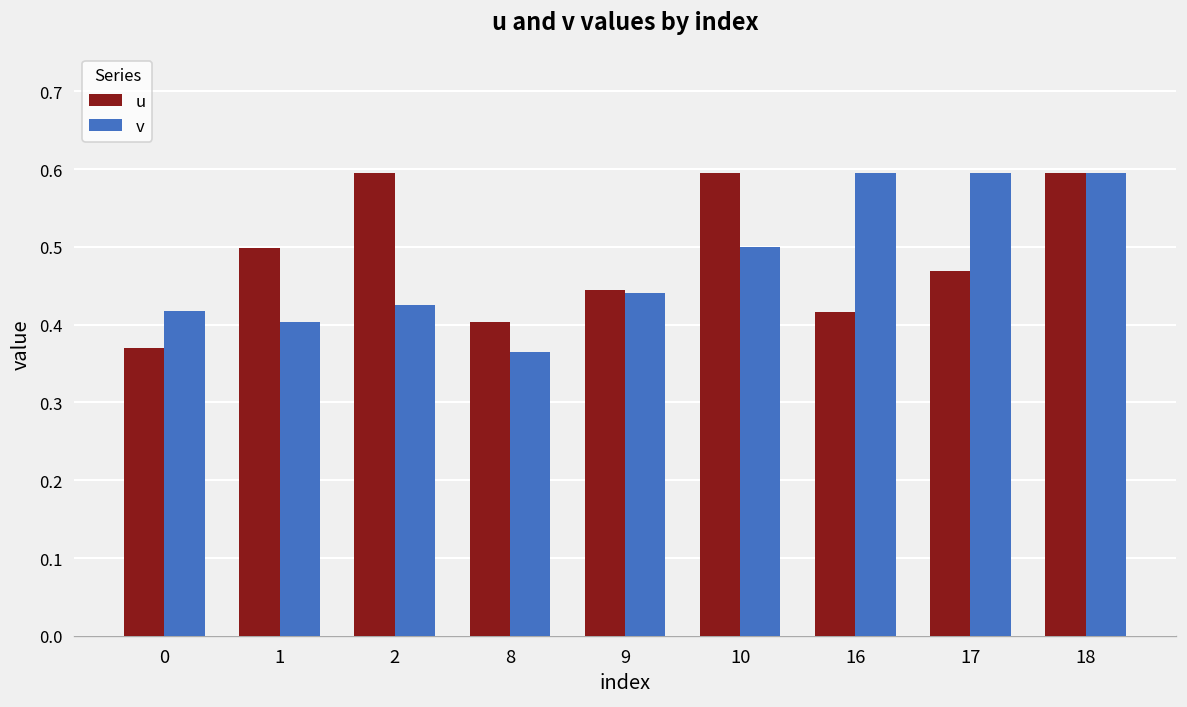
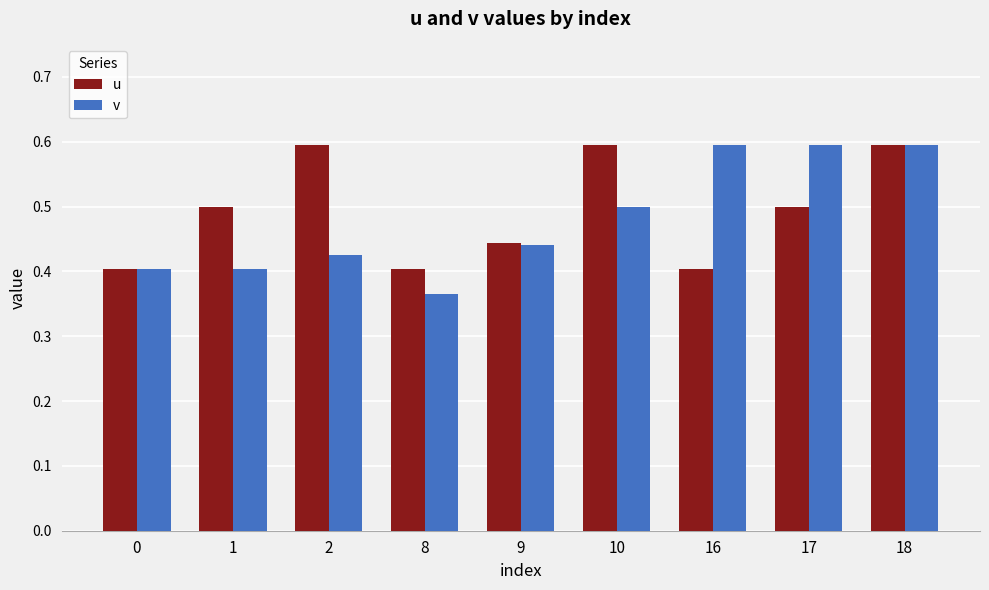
u, 0: 0.37 -> 0.40
v, 0: 0.42 -> 0.40
u, 16: 0.42 -> 0.40
u, 17: 0.47 -> 0.50
